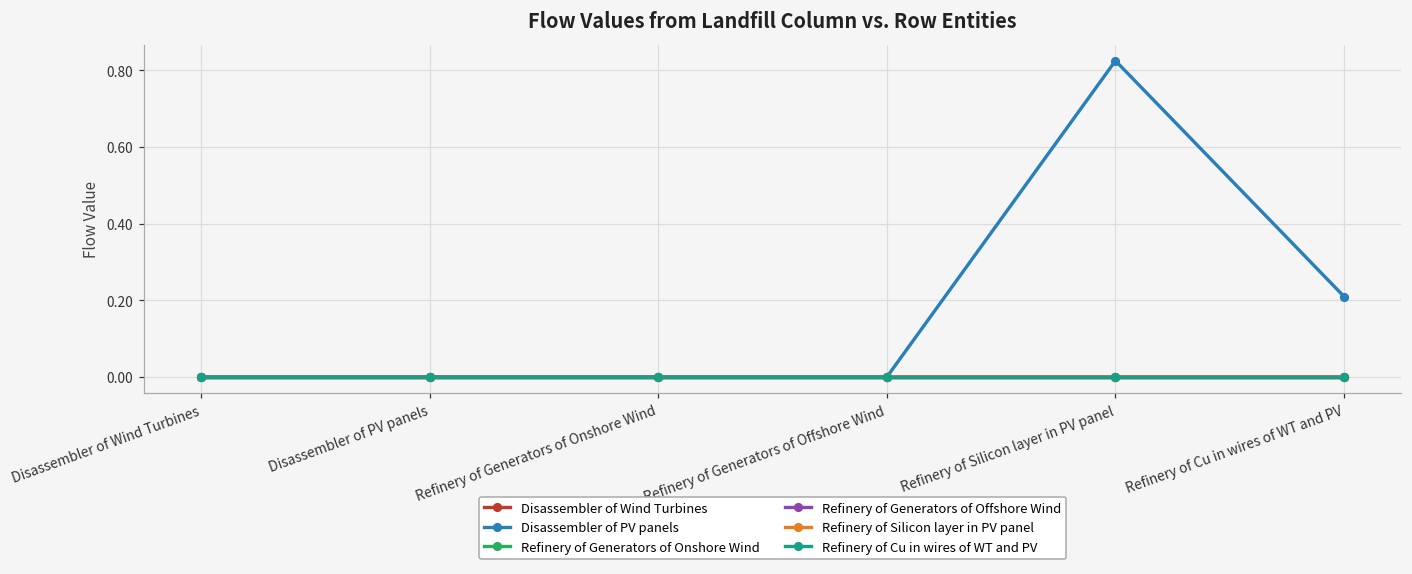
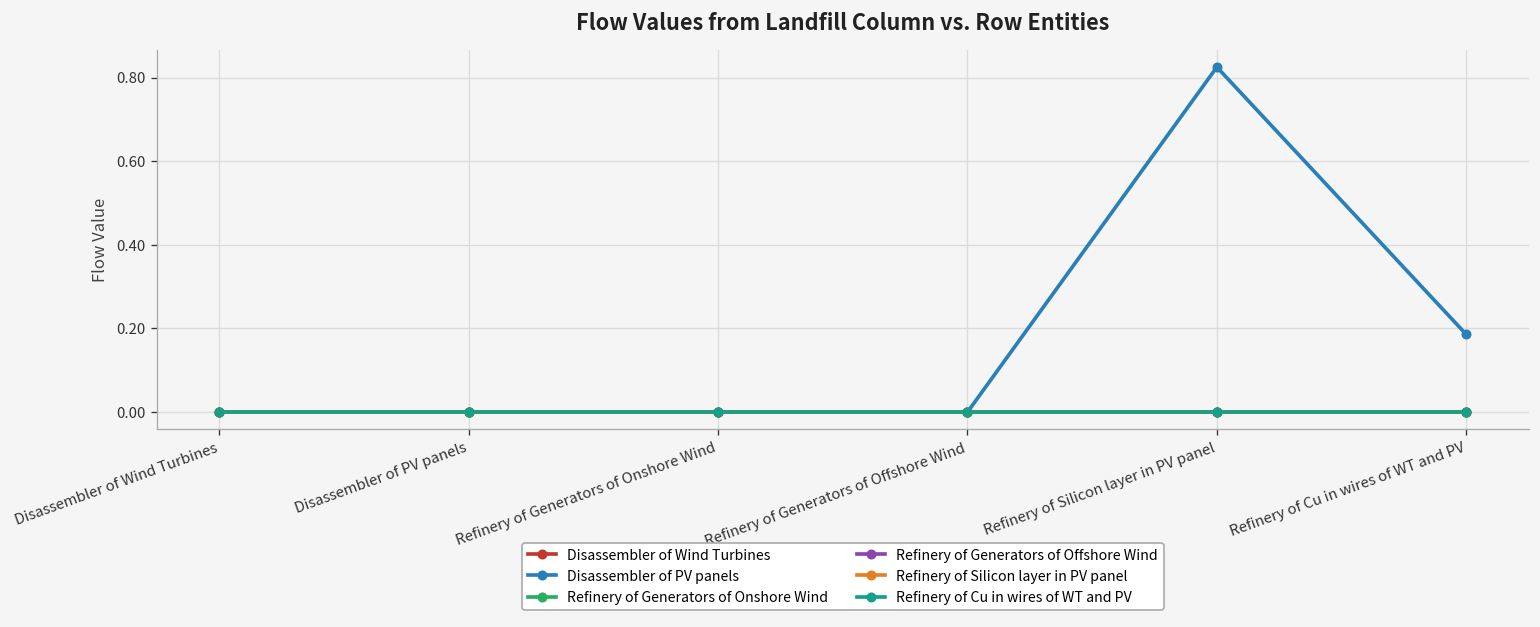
Disassembler of PV panels, Refinery of Cu in wires of WT and PV: 0.21 -> 0.19
